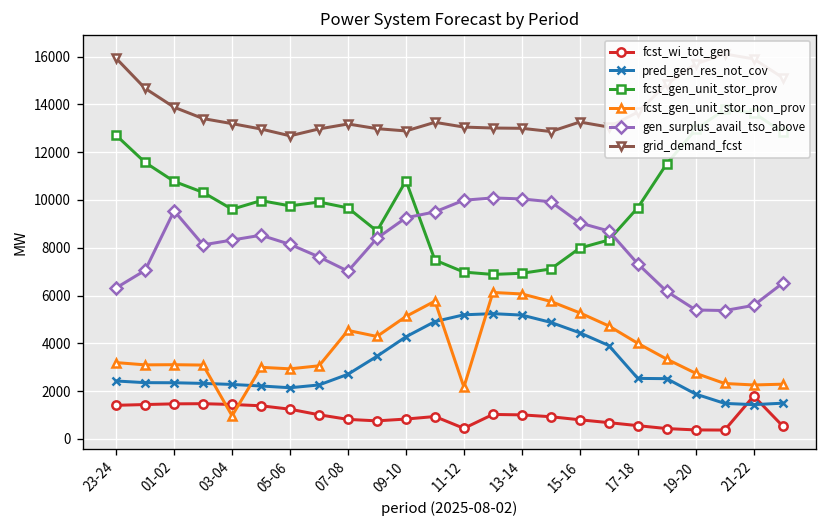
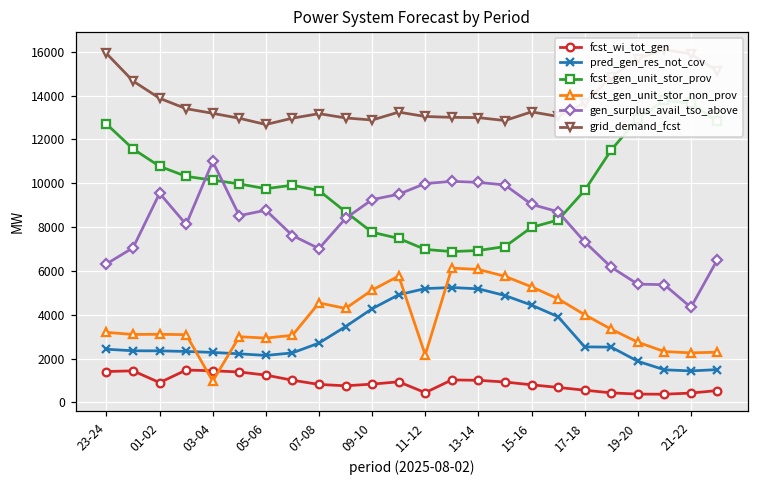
fcst_wi_tot_gen, 01-02: 1500 -> 900
fcst_gen_unit_stor_prov, 03-04: 9600 -> 10100
gen_surplus_avail_tso_above, 03-04: 8300 -> 11000
gen_surplus_avail_tso_above, 05-06: 8100 -> 8800
fcst_gen_unit_stor_prov, 09-10: 10800 -> 7800
fcst_wi_tot_gen, 21-22: 1800 -> 400
gen_surplus_avail_tso_above, 21-22: 5600 -> 4300
